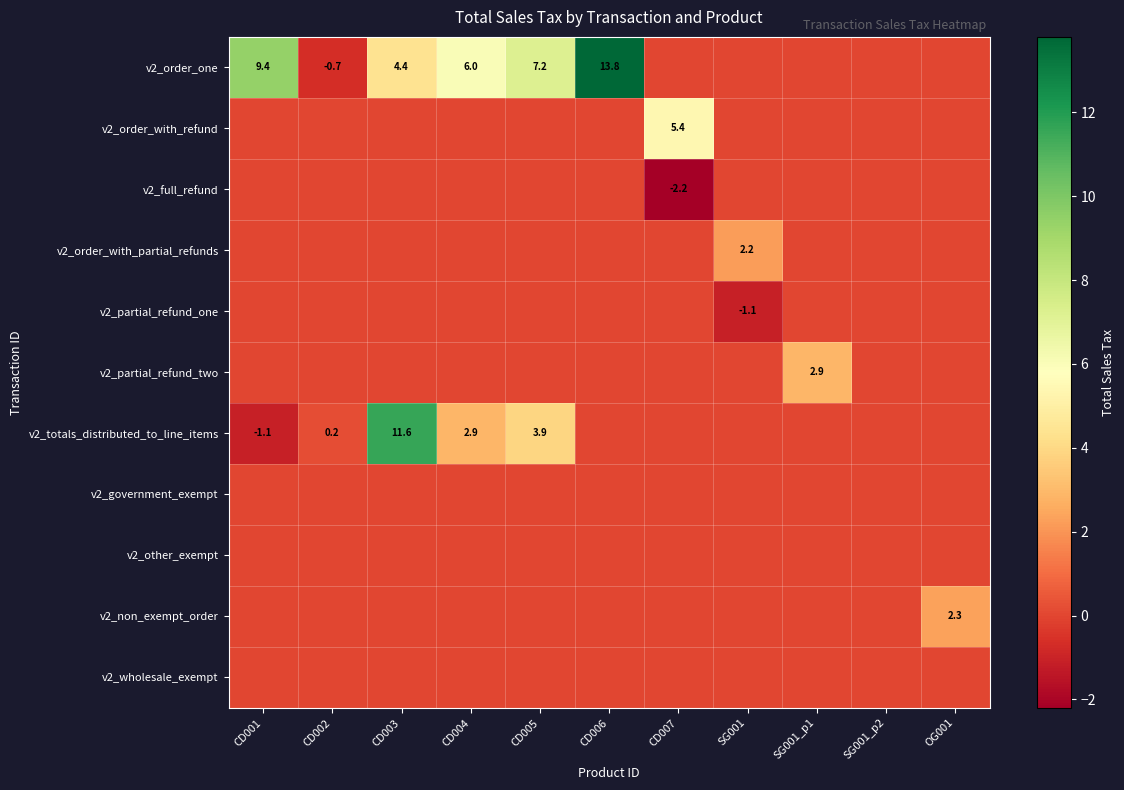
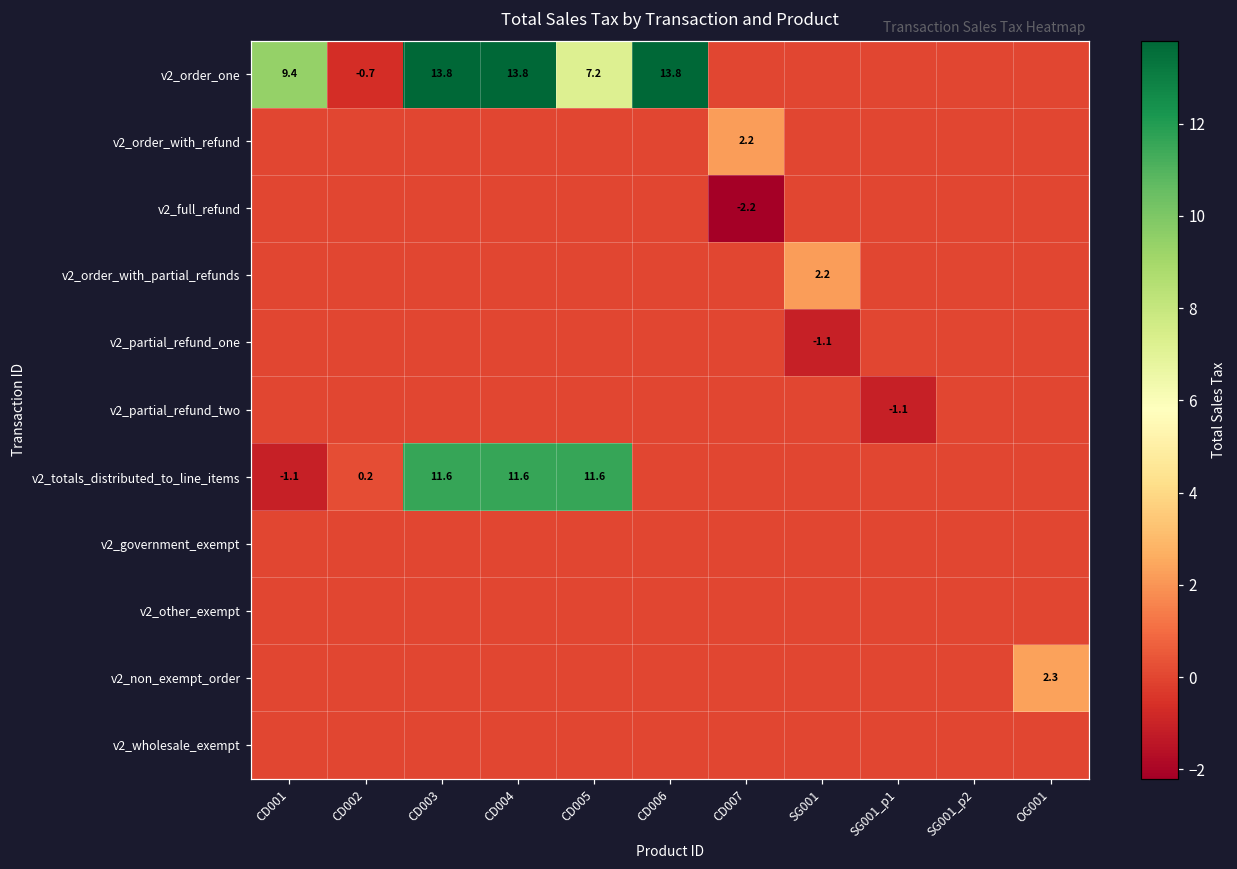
v2_order_one, CD003: 4.4 -> 13.8
v2_order_one, CD004: 6.0 -> 13.8
v2_order_with_refund, CD007: 5.4 -> 2.2
v2_partial_refund_two, SG001_p1: 2.9 -> -1.1
v2_totals_distributed_to_line_items, CD004: 2.9 -> 11.6
v2_totals_distributed_to_line_items, CD005: 3.9 -> 11.6
